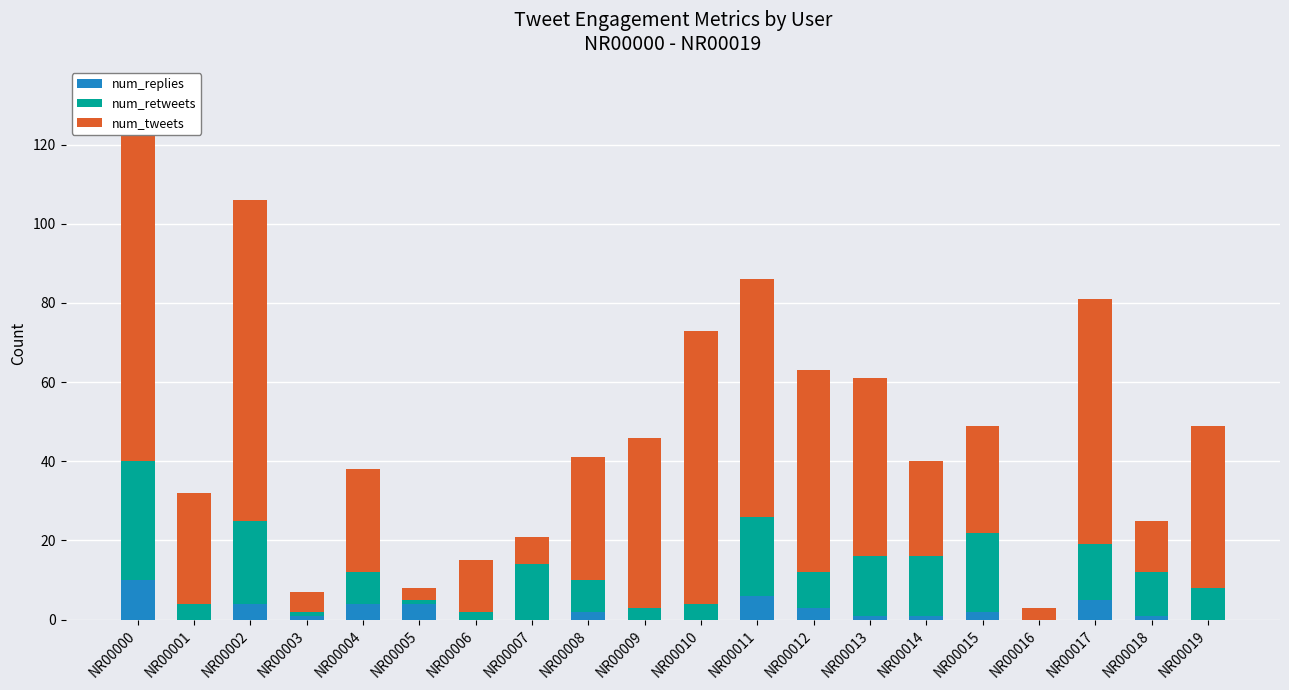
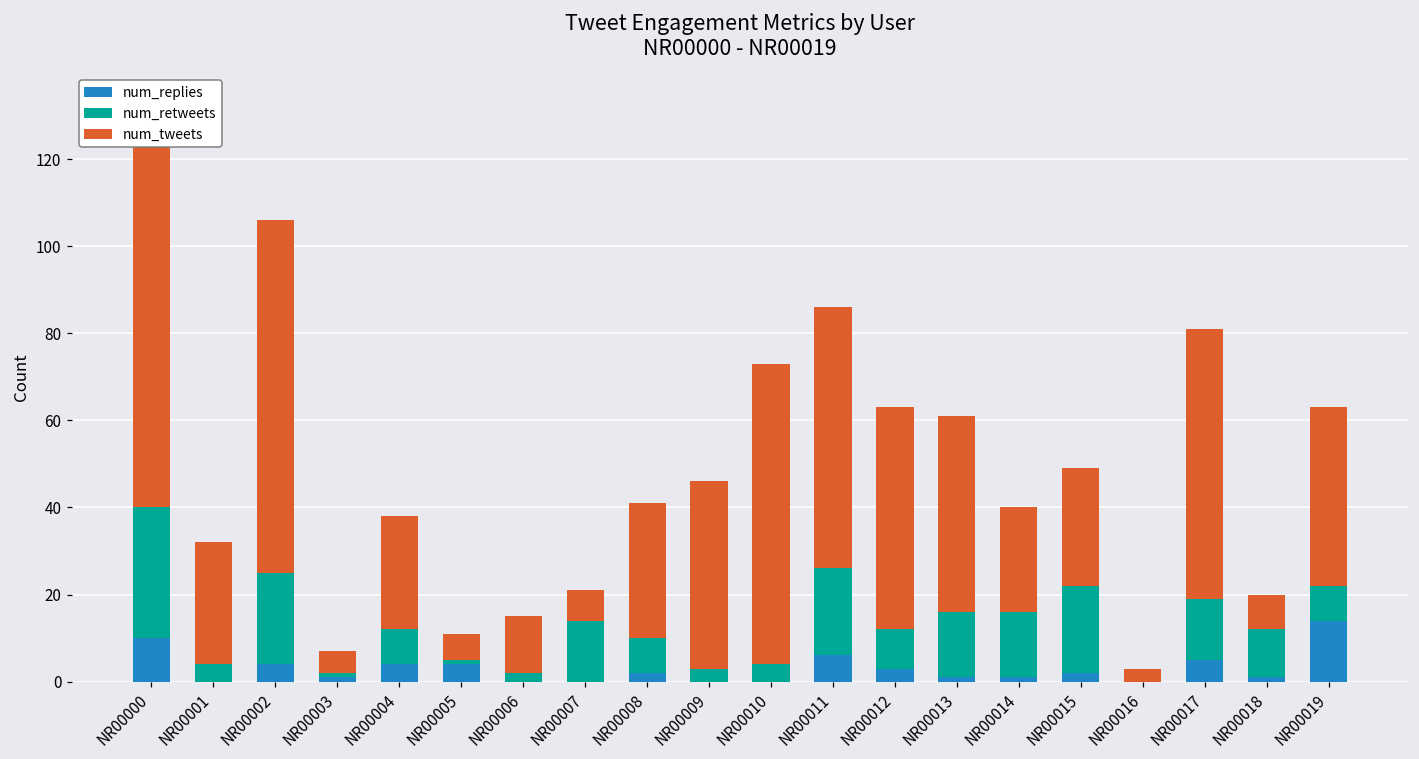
num_tweets, NR00005: 3 -> 6
num_tweets, NR00018: 13 -> 8
num_replies, NR00019: 0 -> 14
